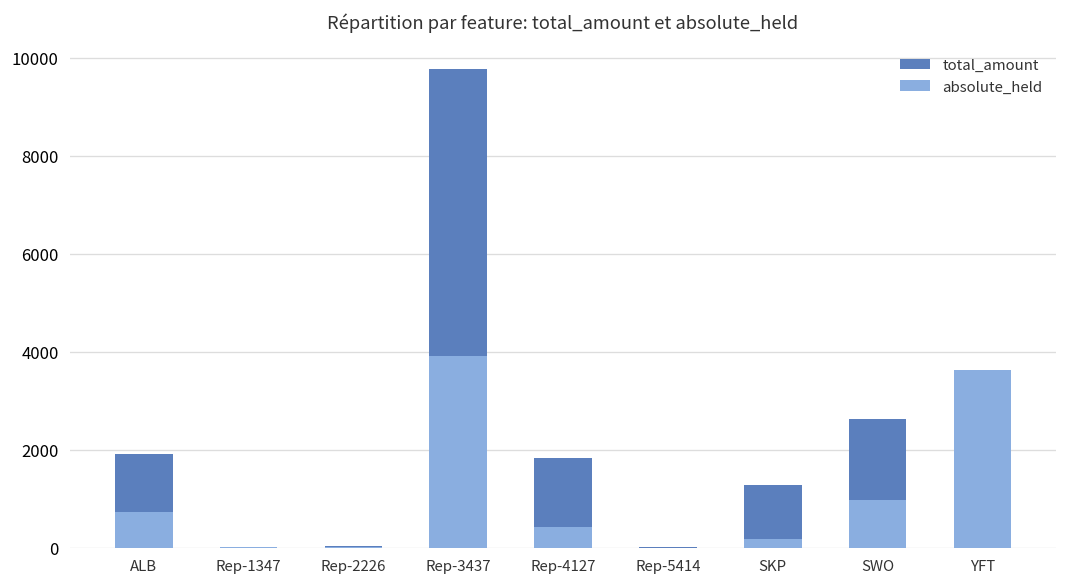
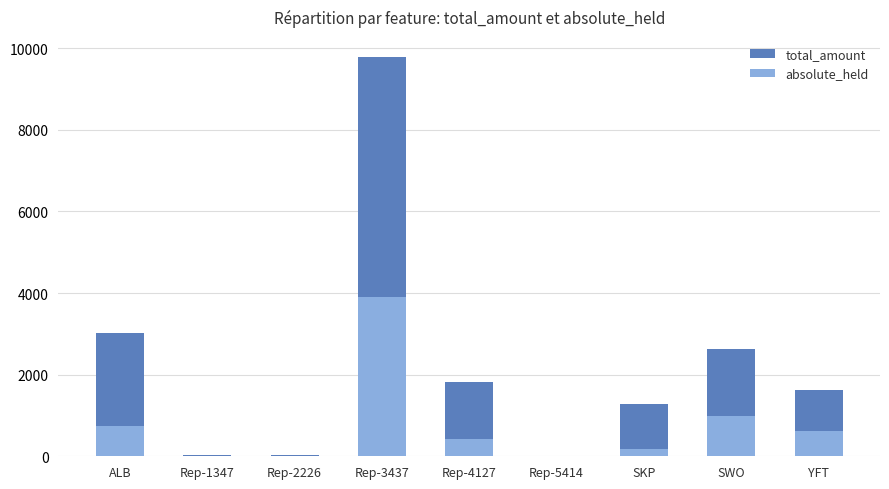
total_amount, ALB: 1900 -> 3000
absolute_held, YFT: 3600 -> 600
